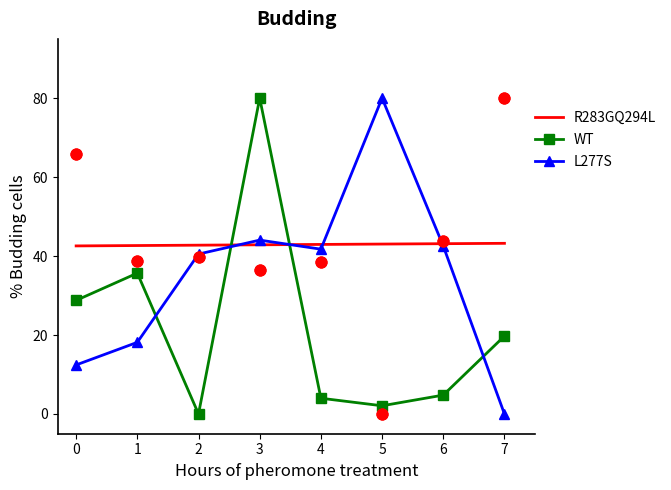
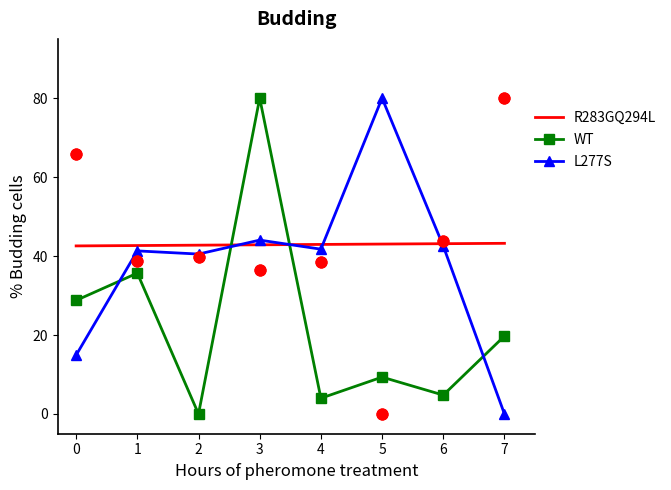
L277S, 0: 12 -> 15
L277S, 1: 18 -> 41
WT, 5: 2 -> 9
